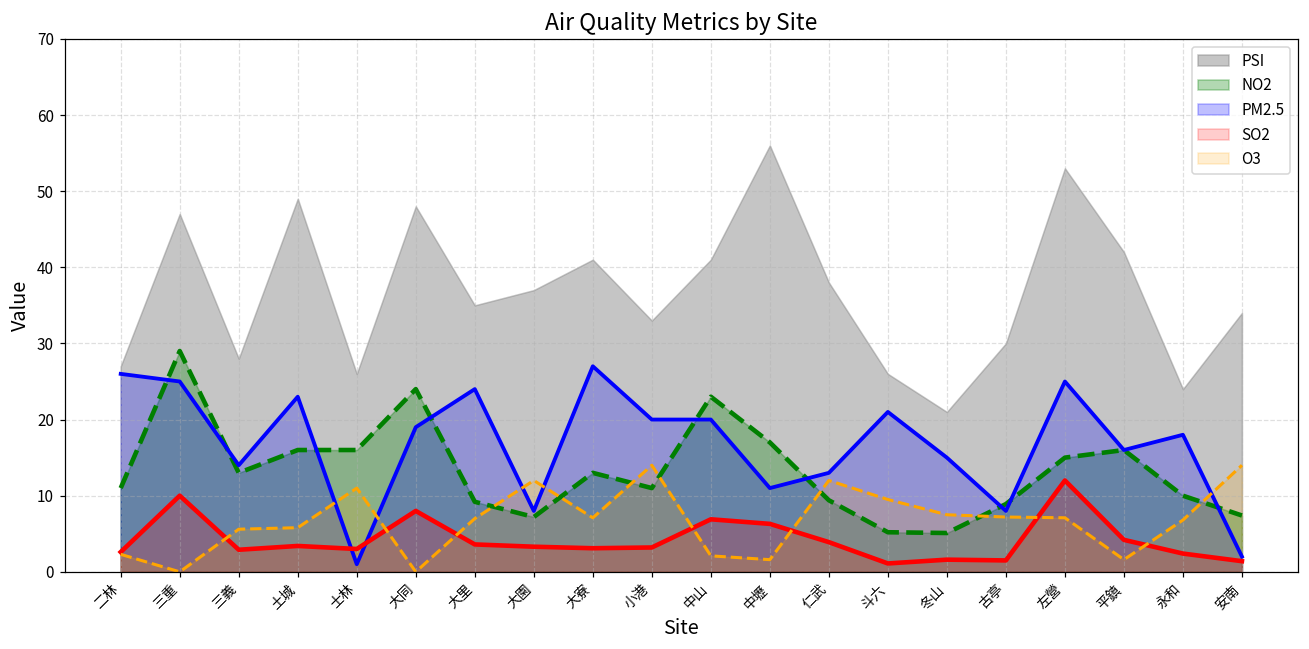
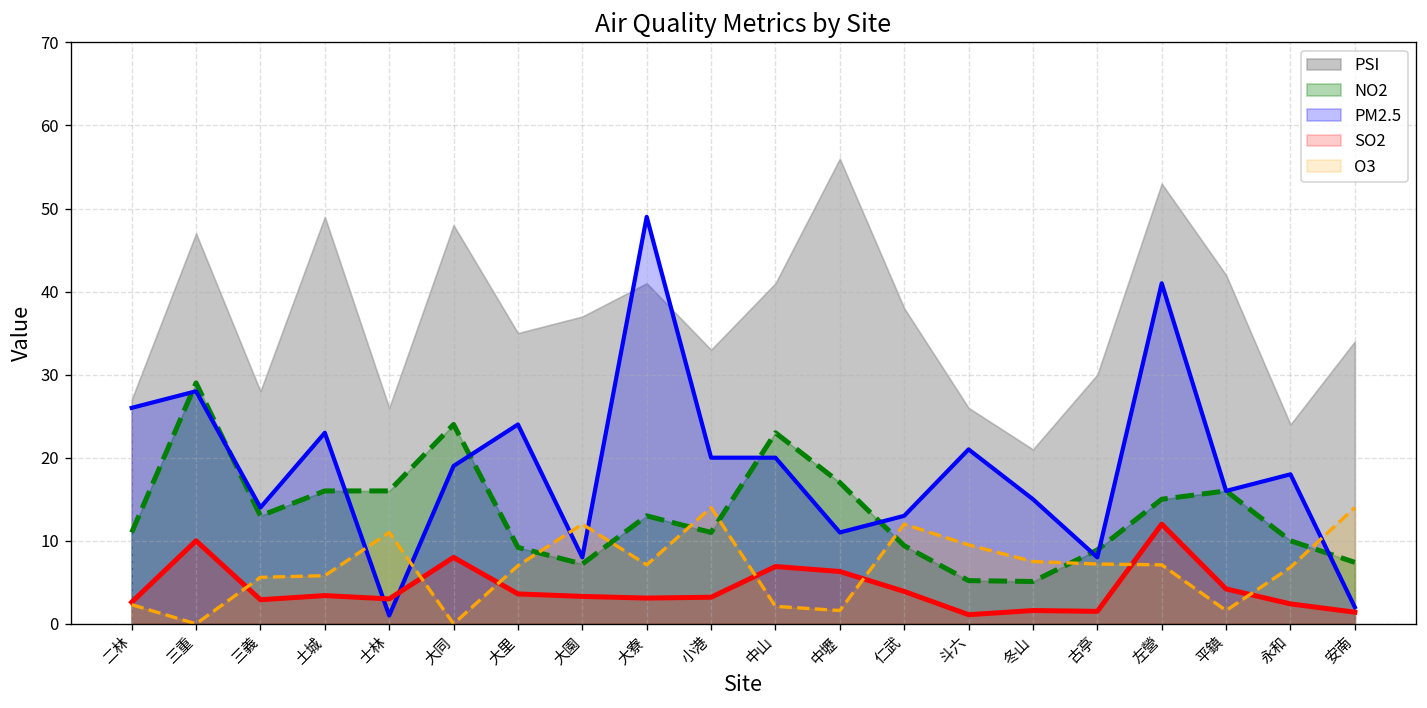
PM2.5, 三重: 25 -> 28
PM2.5, 大寮: 27 -> 49
PM2.5, 左營: 25 -> 41
